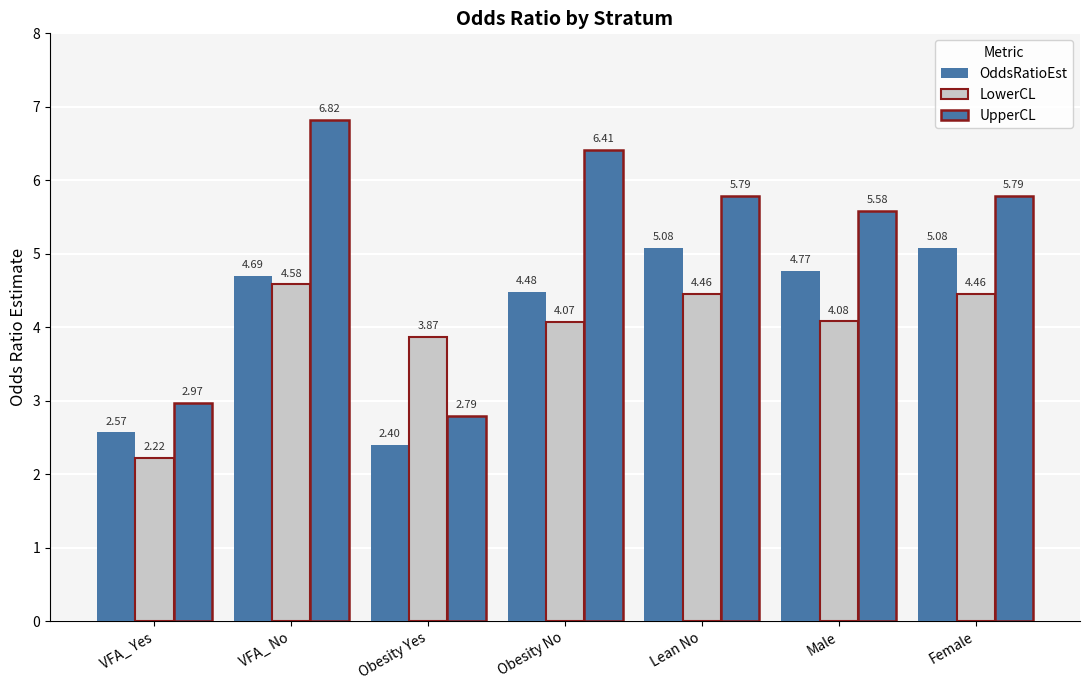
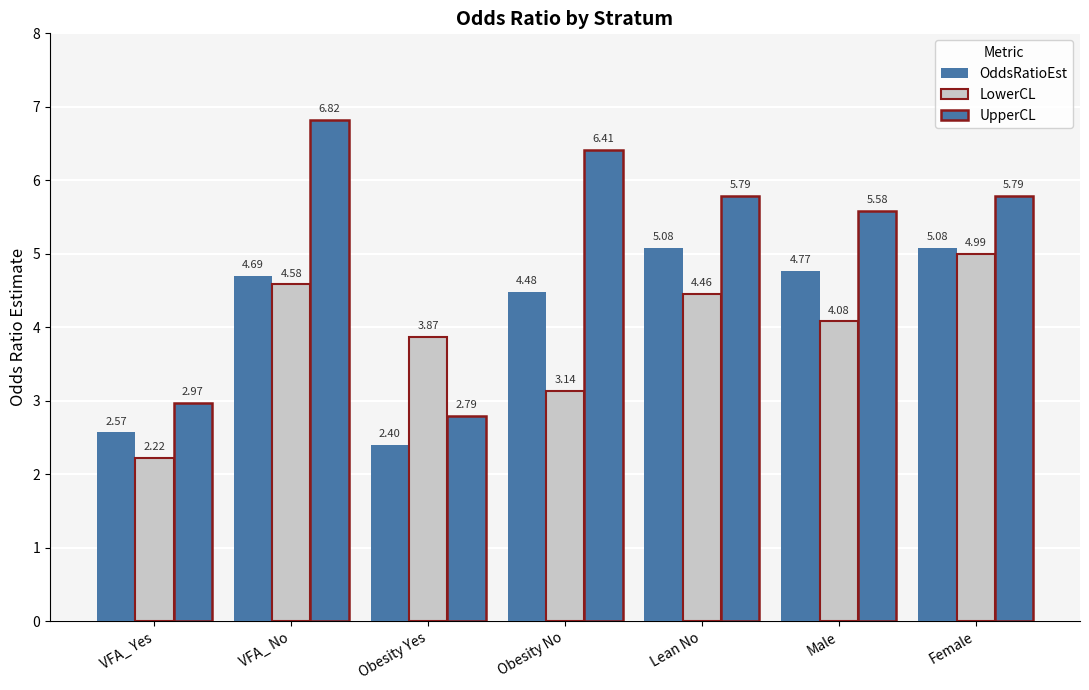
LowerCL, Obesity No: 4.07 -> 3.14
LowerCL, Female: 4.46 -> 4.99
